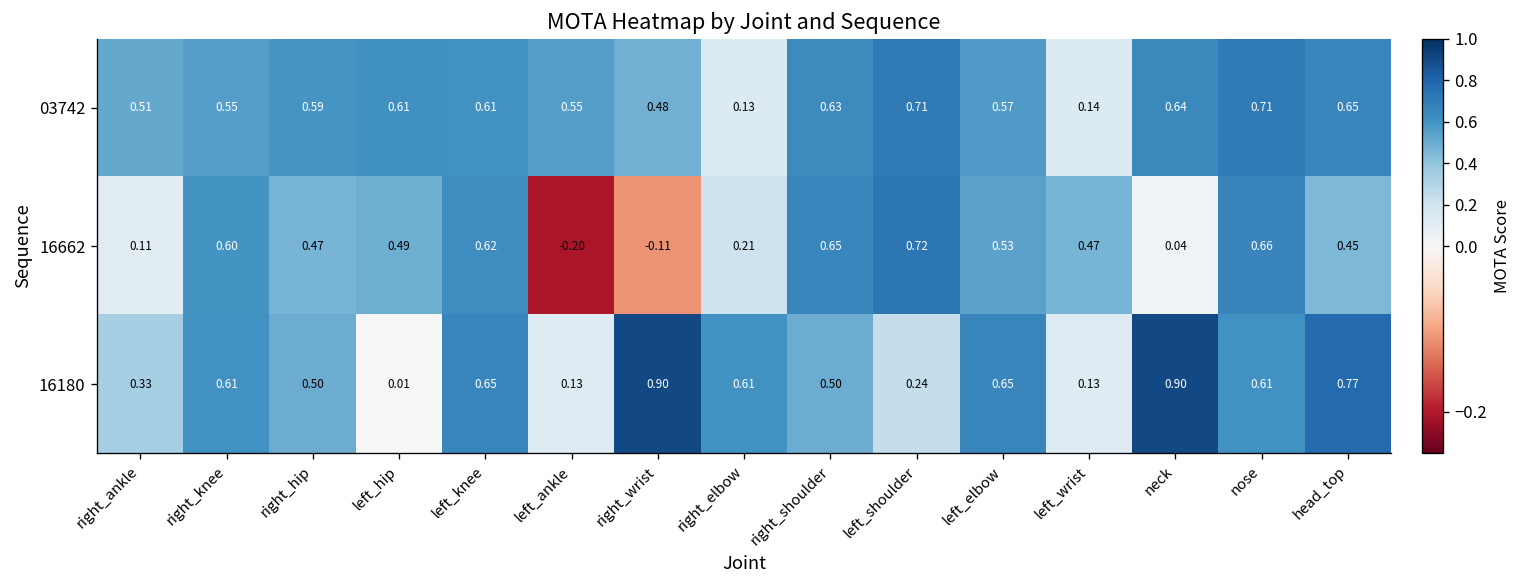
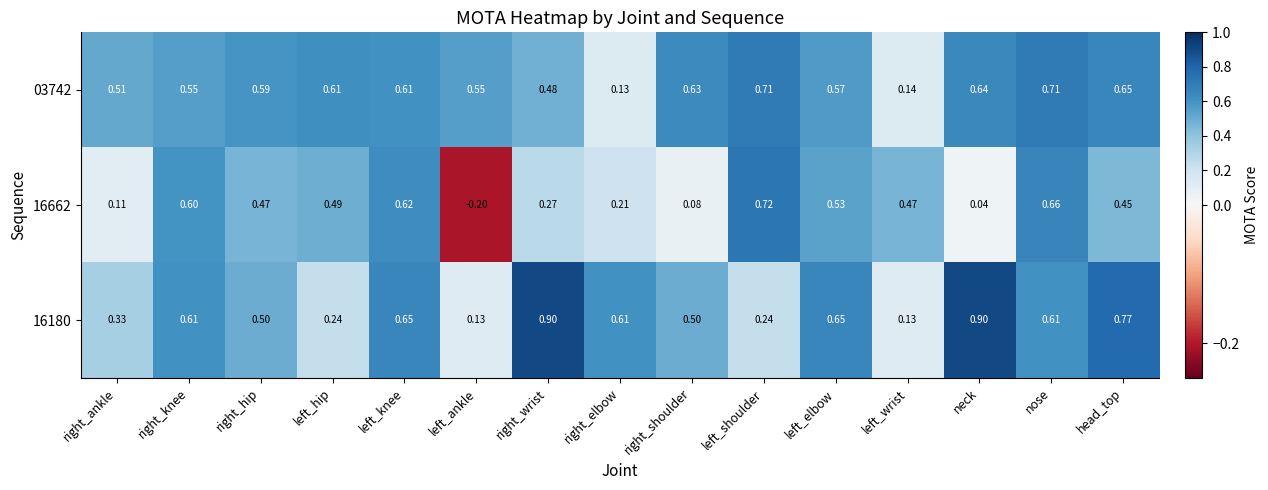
16662, right_wrist: -0.11 -> 0.27
16662, right_shoulder: 0.65 -> 0.08
16180, left_hip: 0.01 -> 0.24
